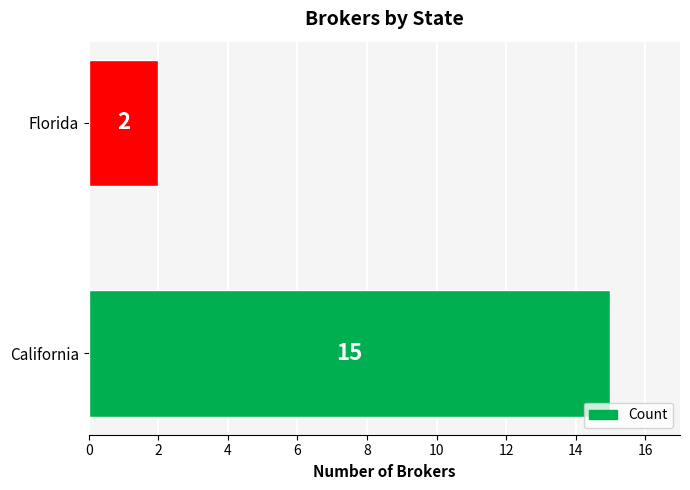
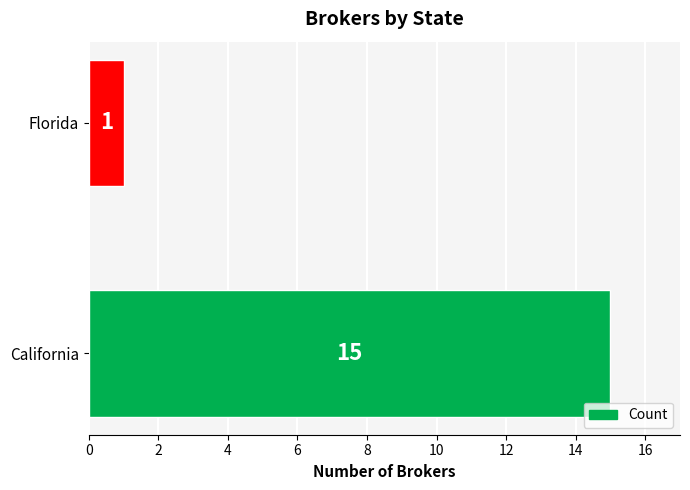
Florida: 2 -> 1
